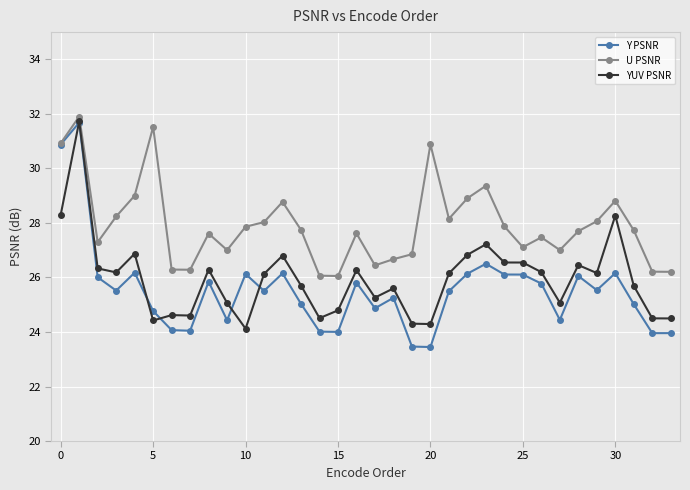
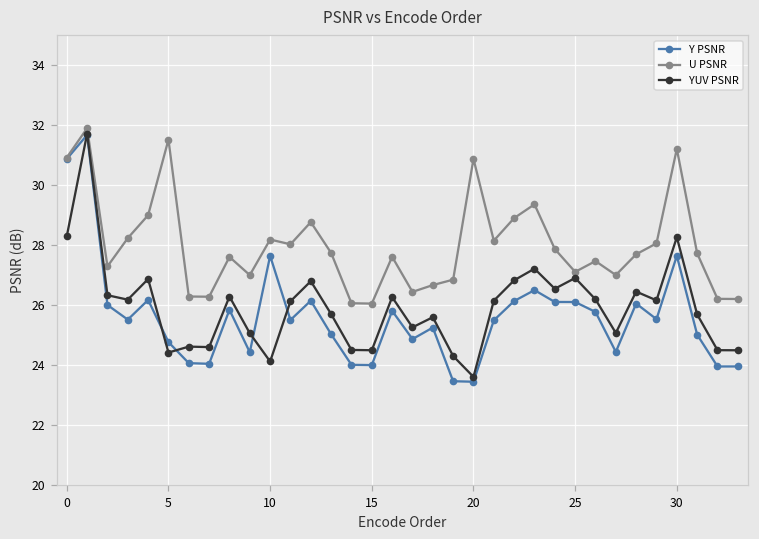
Y PSNR, 10: 26.1 -> 27.6
U PSNR, 10: 27.9 -> 28.2
YUV PSNR, 15: 24.8 -> 24.5
YUV PSNR, 20: 24.3 -> 23.6
YUV PSNR, 25: 26.5 -> 26.9
Y PSNR, 30: 26.2 -> 27.6
U PSNR, 30: 28.8 -> 31.2
